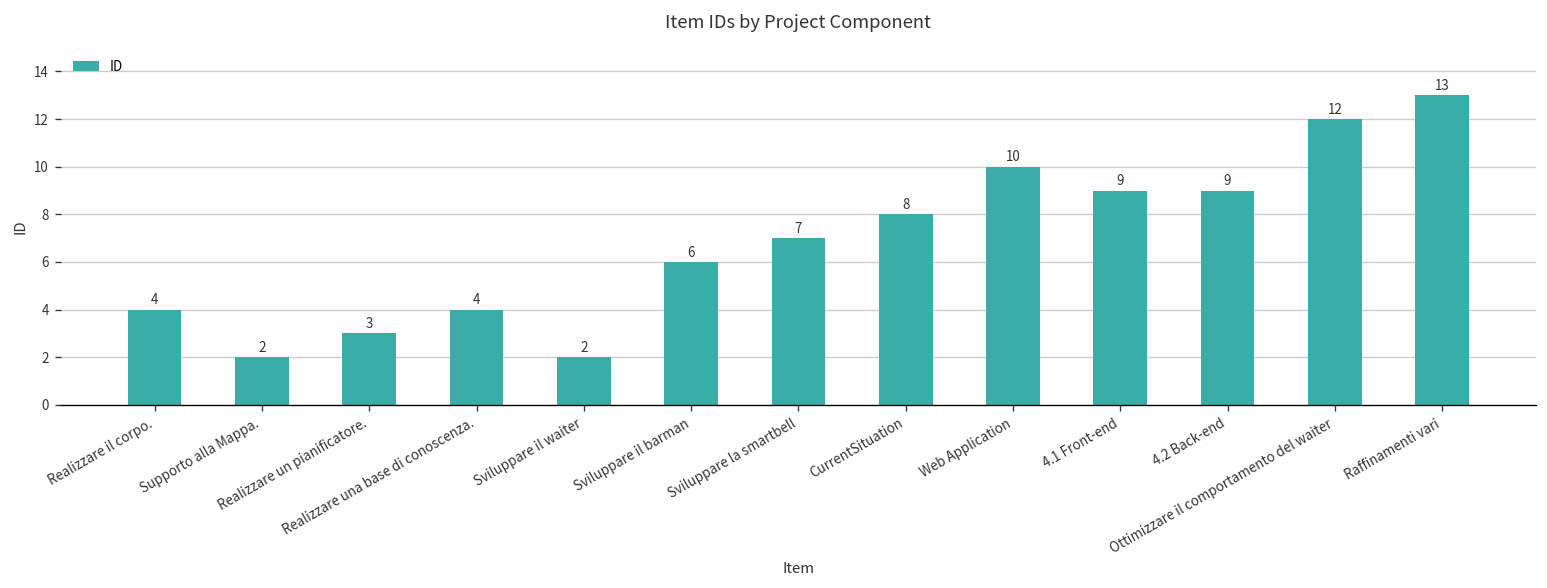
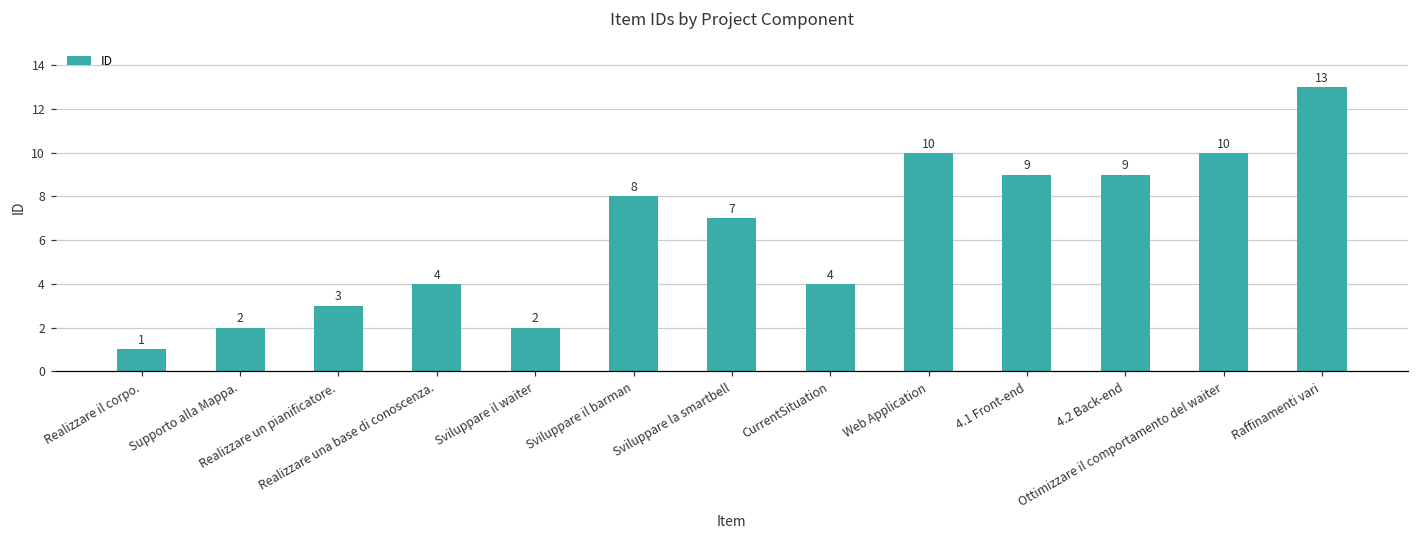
Realizzare il corpo.: 4 -> 1
Sviluppare il barman: 6 -> 8
CurrentSituation: 8 -> 4
Ottimizzare il comportamento del waiter: 12 -> 10
